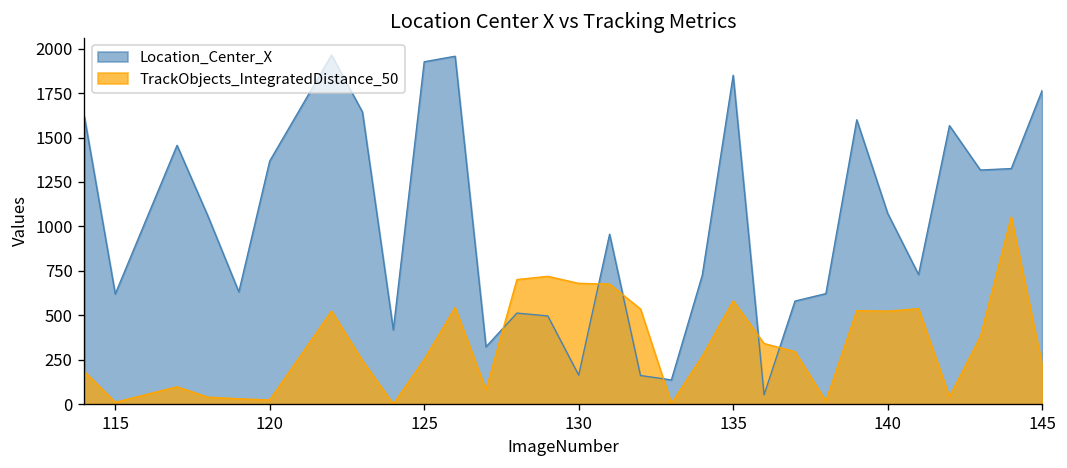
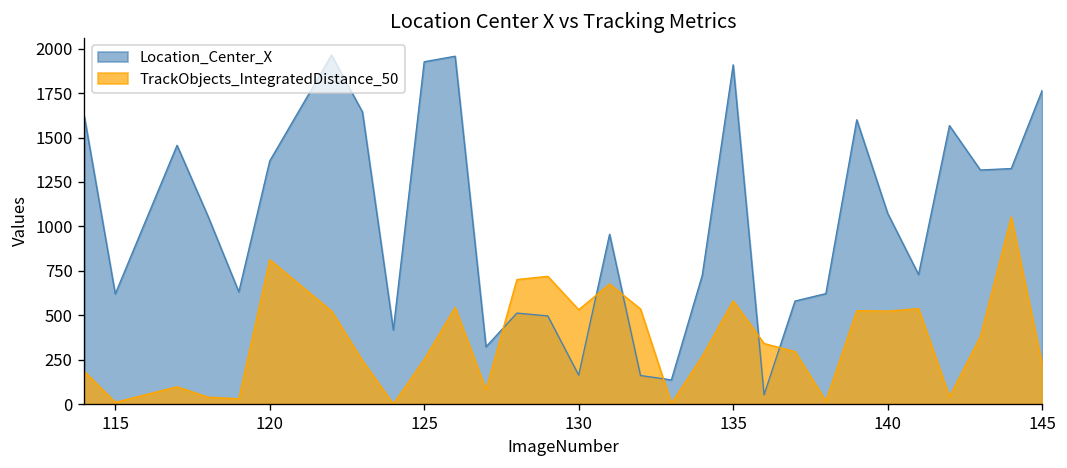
TrackObjects_IntegratedDistance_50, 120: 20 -> 810
TrackObjects_IntegratedDistance_50, 130: 680 -> 530
Location_Center_X, 135: 1850 -> 1910
